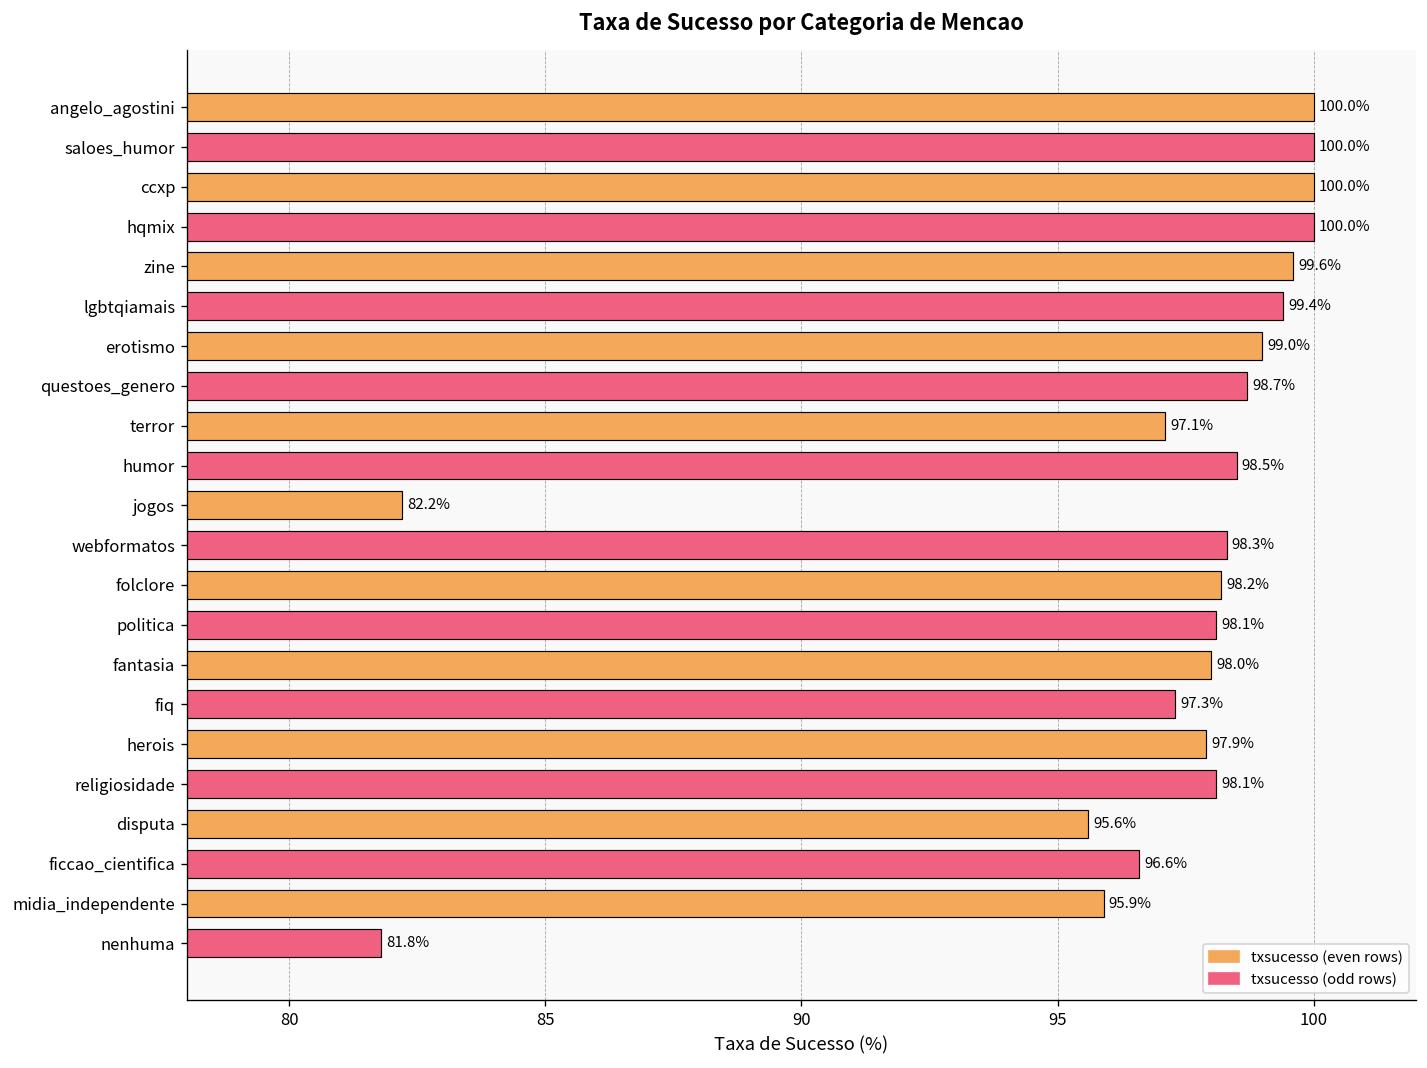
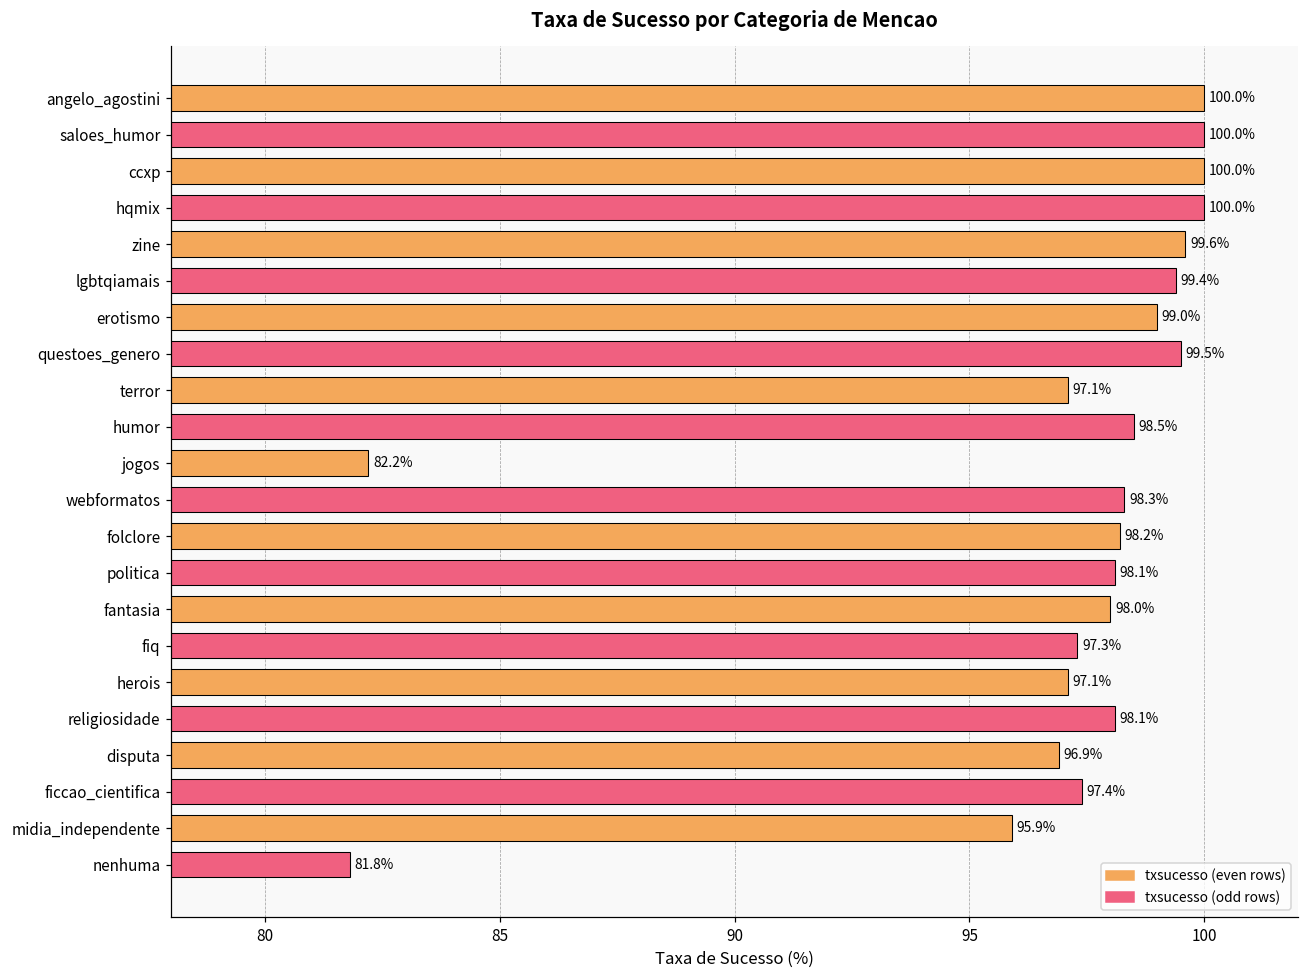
questoes_genero: 98.7% -> 99.5%
herois: 97.9% -> 97.1%
disputa: 95.6% -> 96.9%
ficcao_cientifica: 96.6% -> 97.4%
